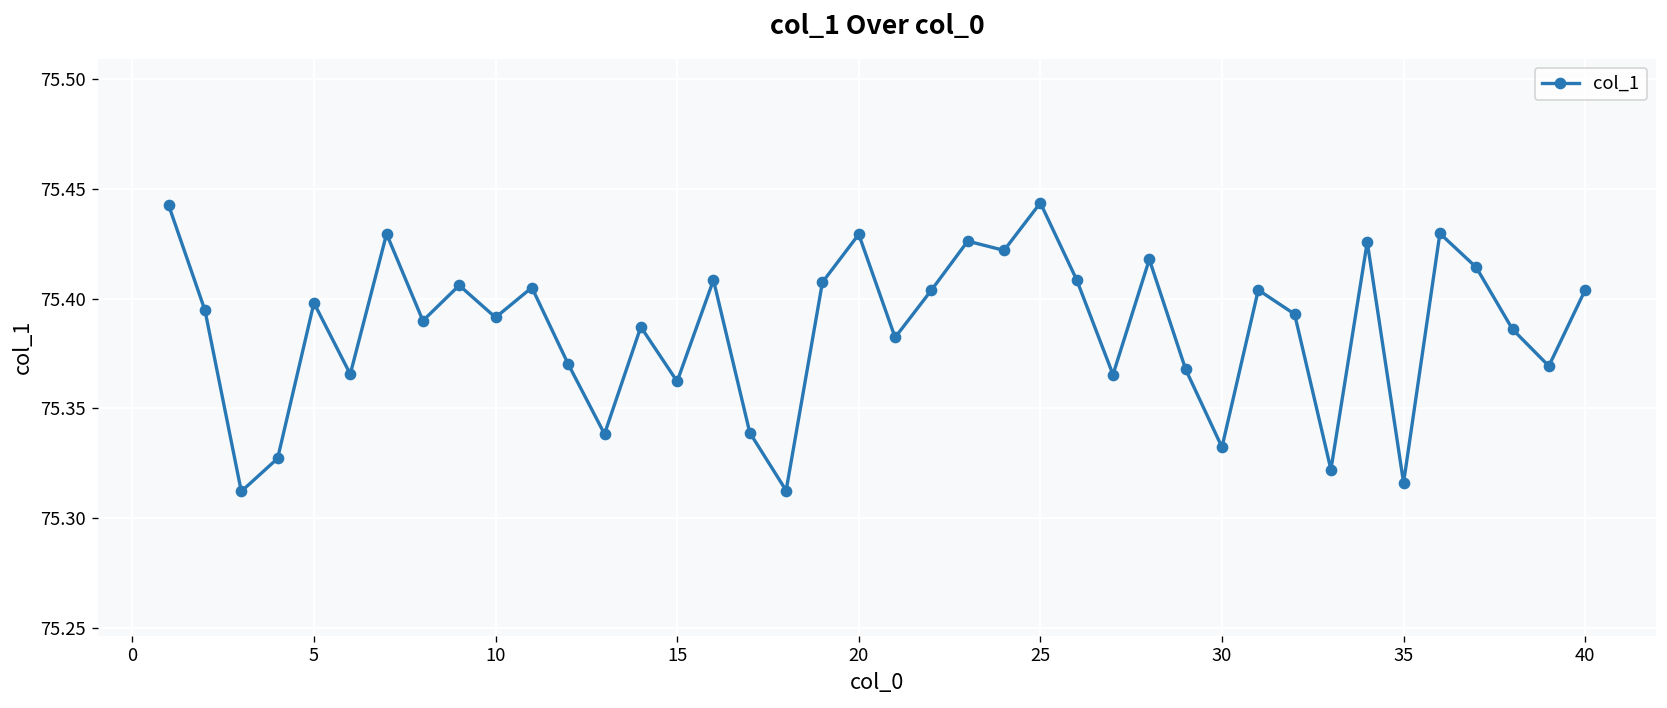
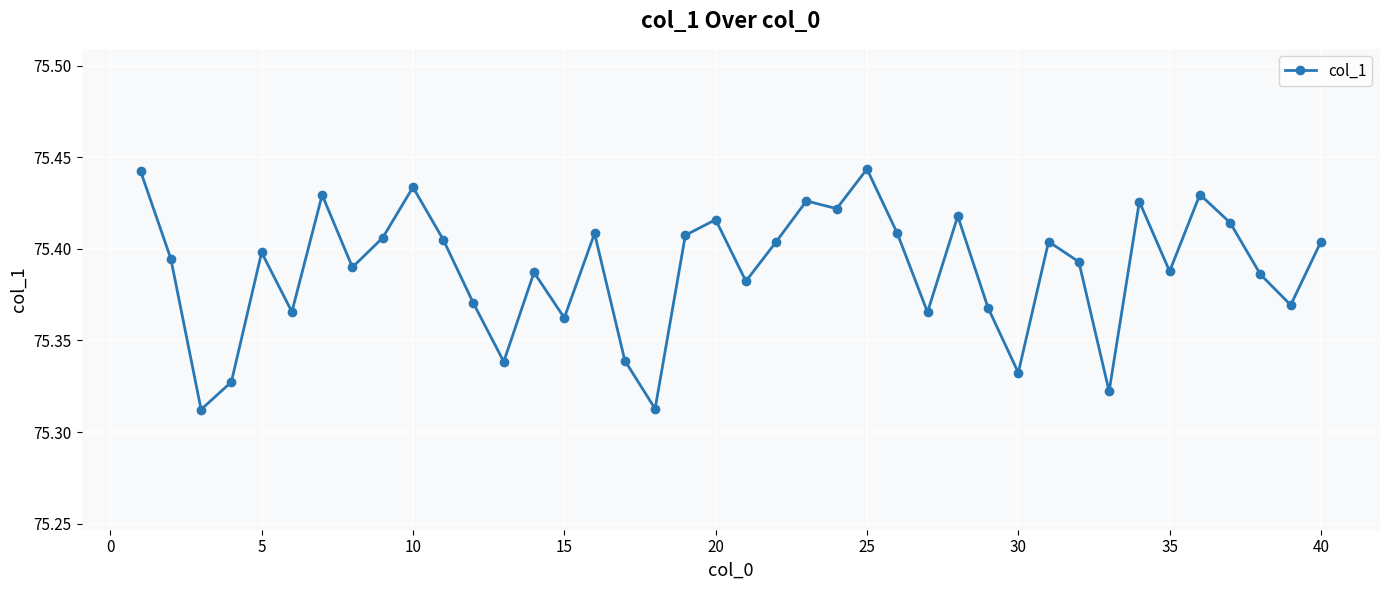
10: 75.391 -> 75.434
20: 75.429 -> 75.416
35: 75.316 -> 75.388
